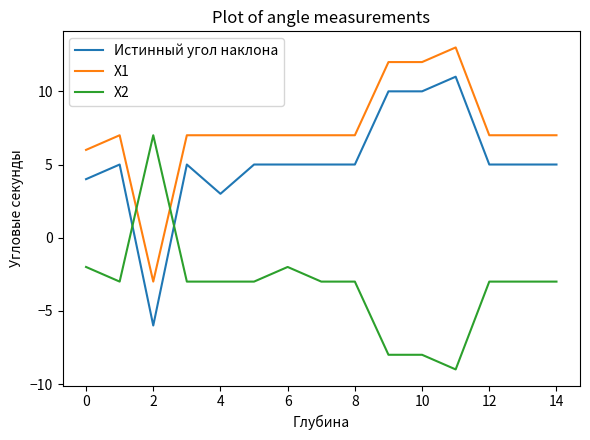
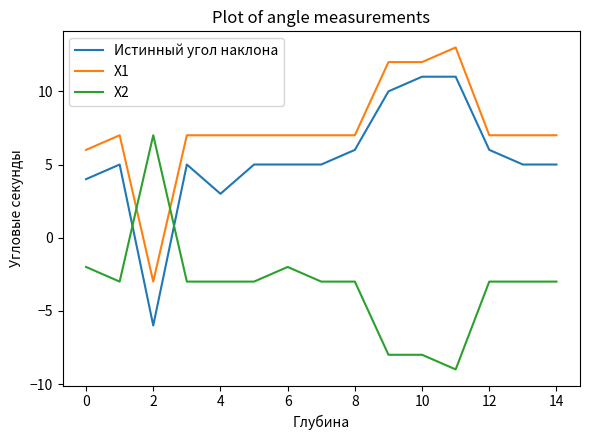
Истинный угол наклона, 8: 5 -> 6
Истинный угол наклона, 10: 10 -> 11
Истинный угол наклона, 12: 5 -> 6
